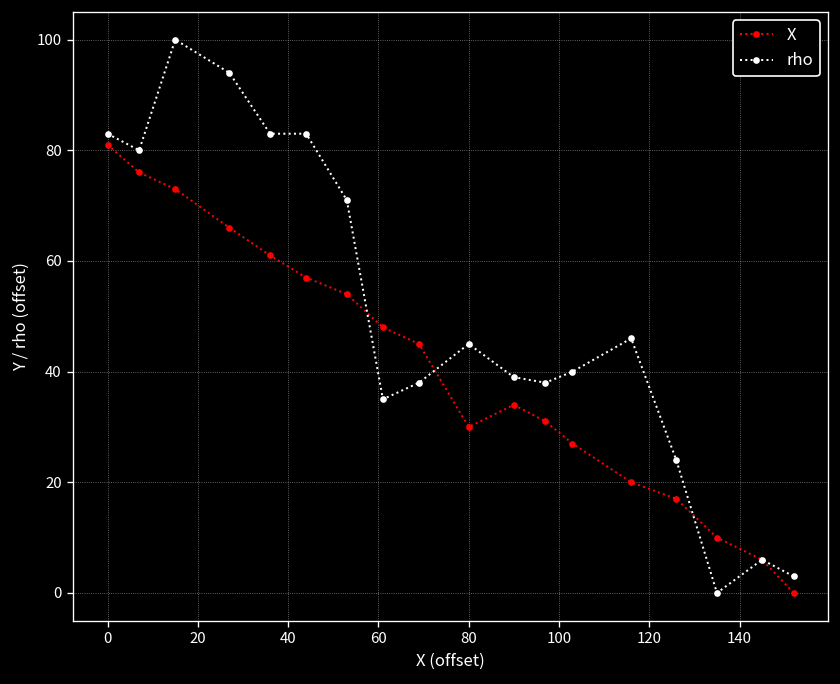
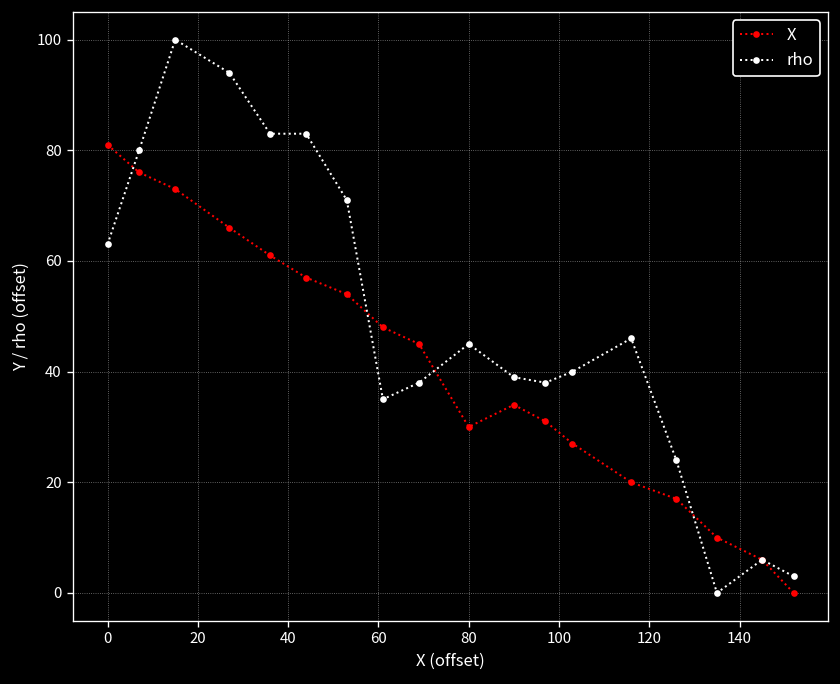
rho, 0: 83 -> 63
